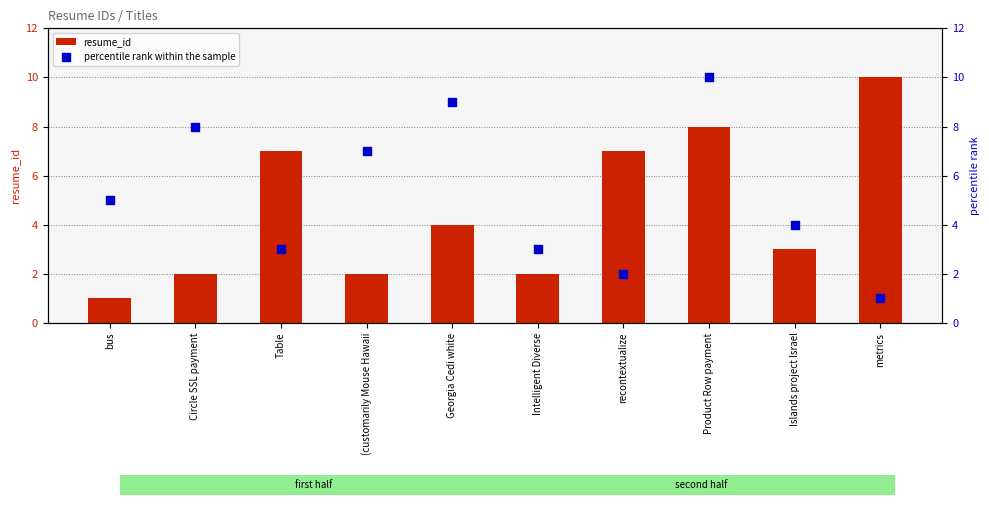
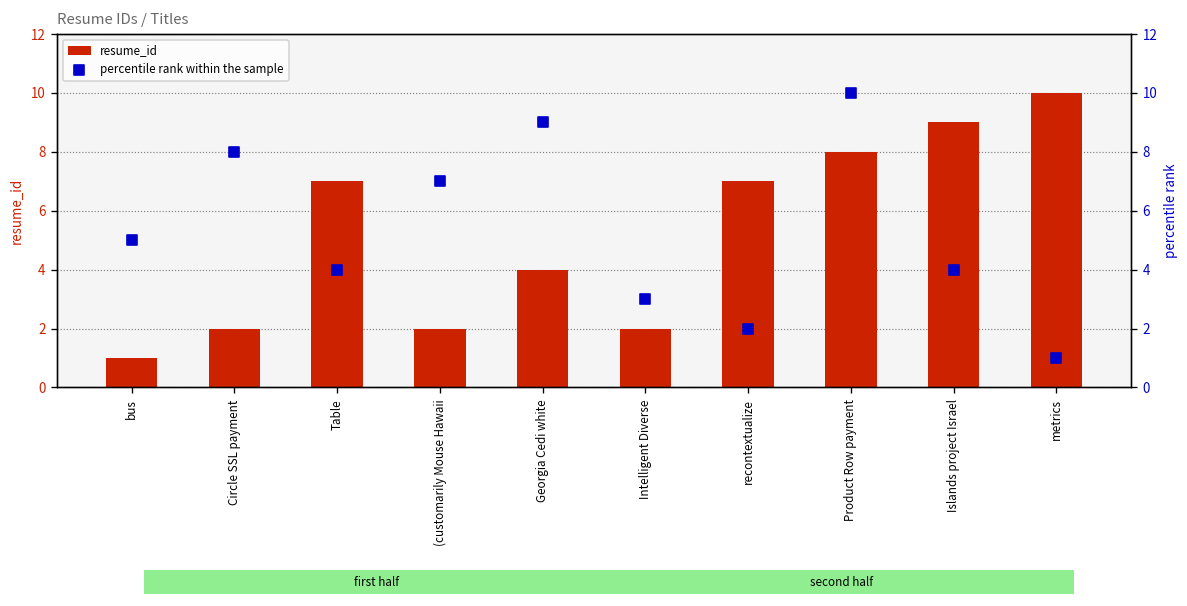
resume_id, Islands project Israel: 3 -> 9
percentile rank within the sample, Table: 3 -> 4
